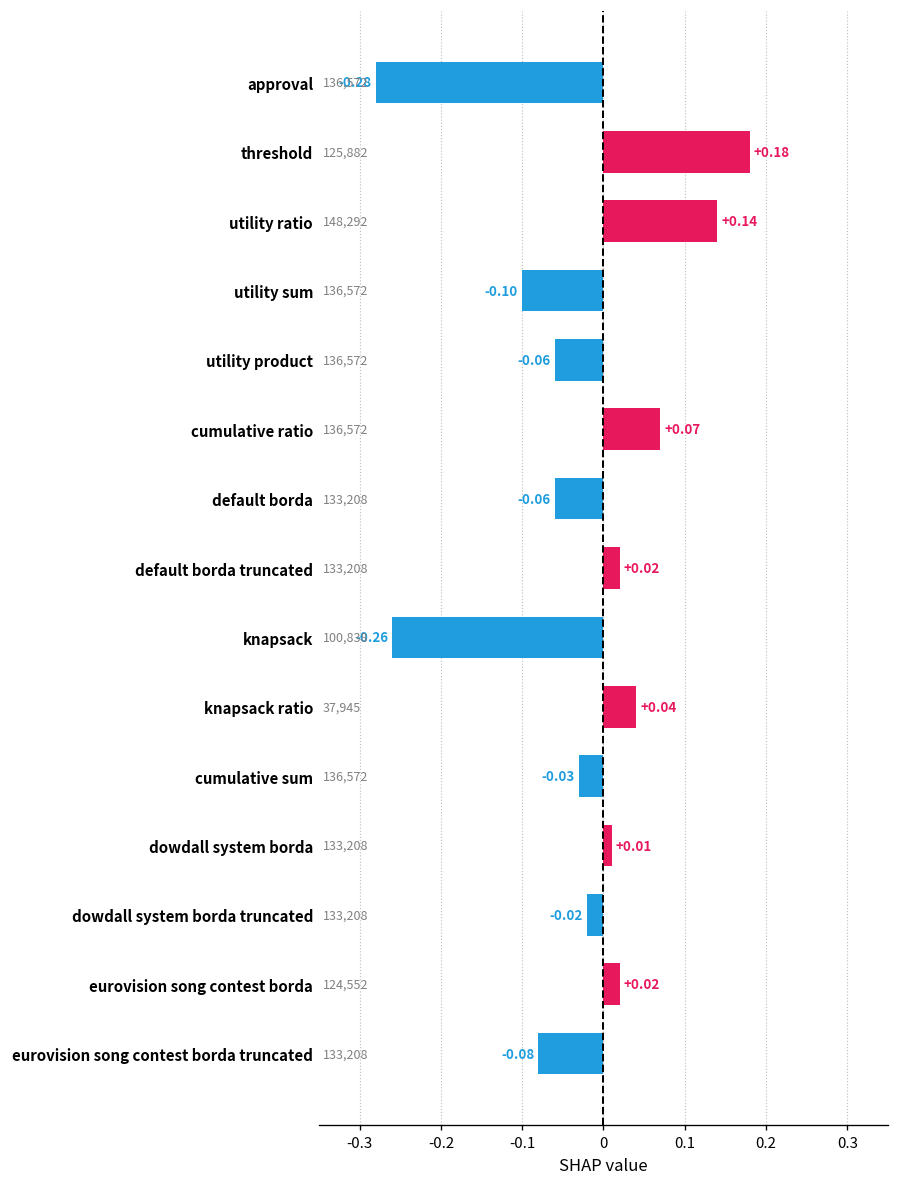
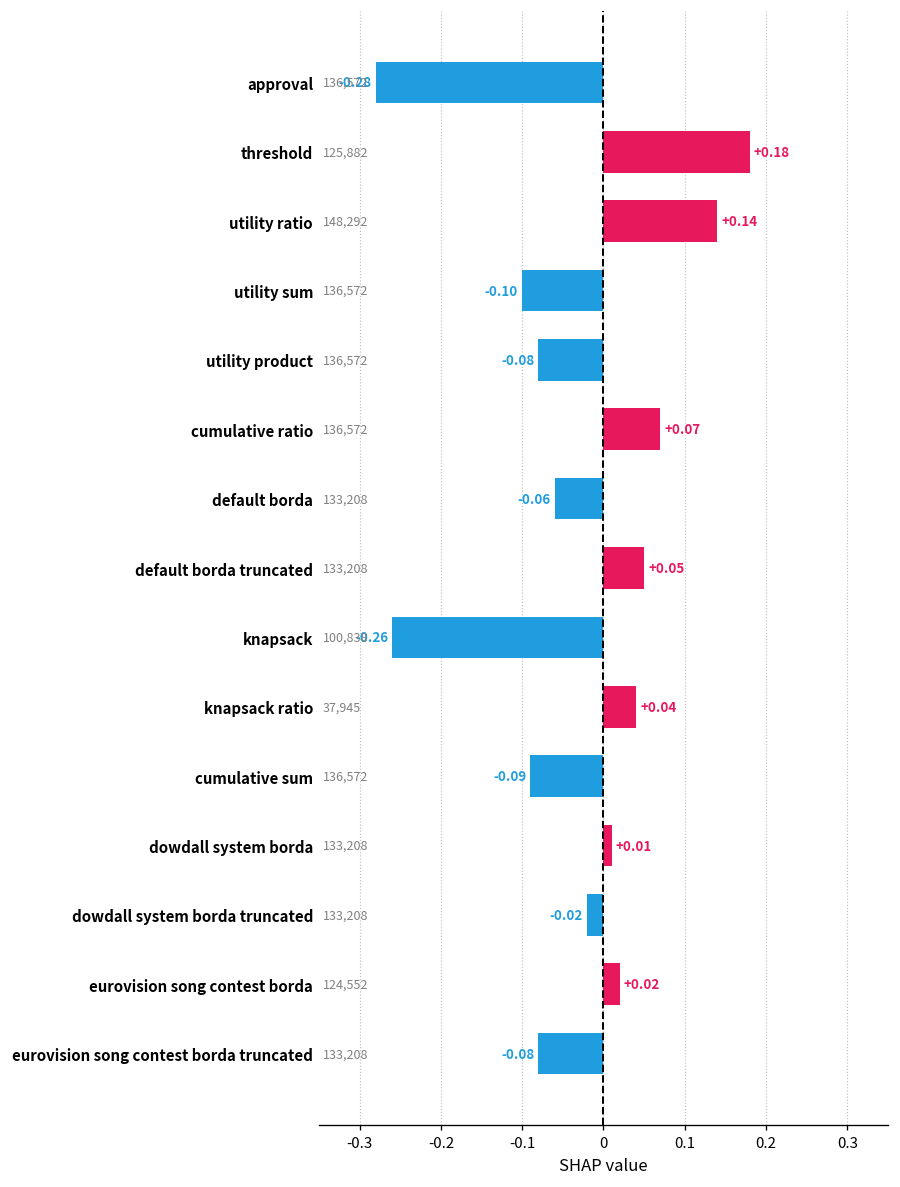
utility product: -0.06 -> -0.08
default borda truncated: +0.02 -> +0.05
cumulative sum: -0.03 -> -0.09
